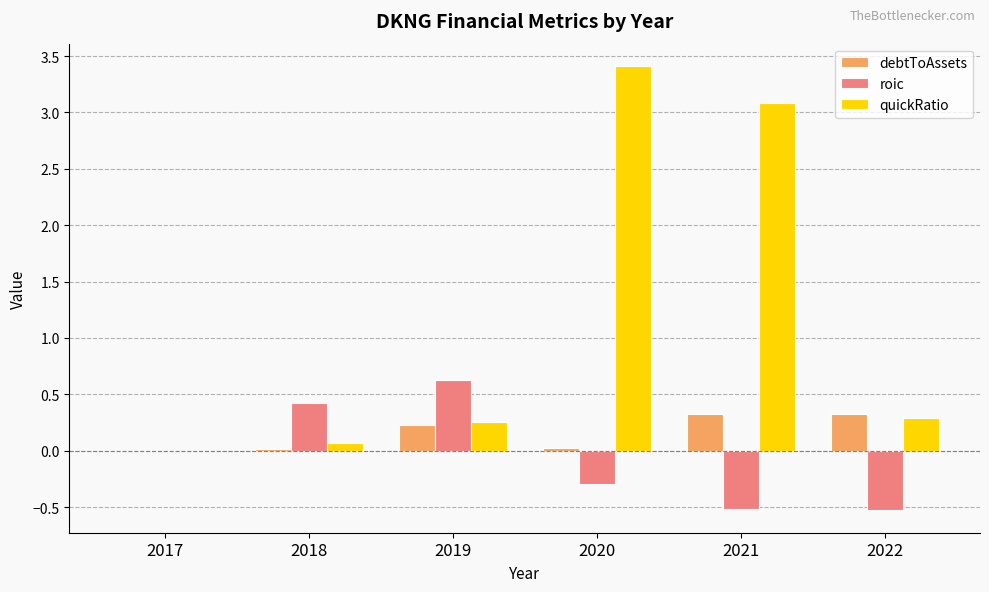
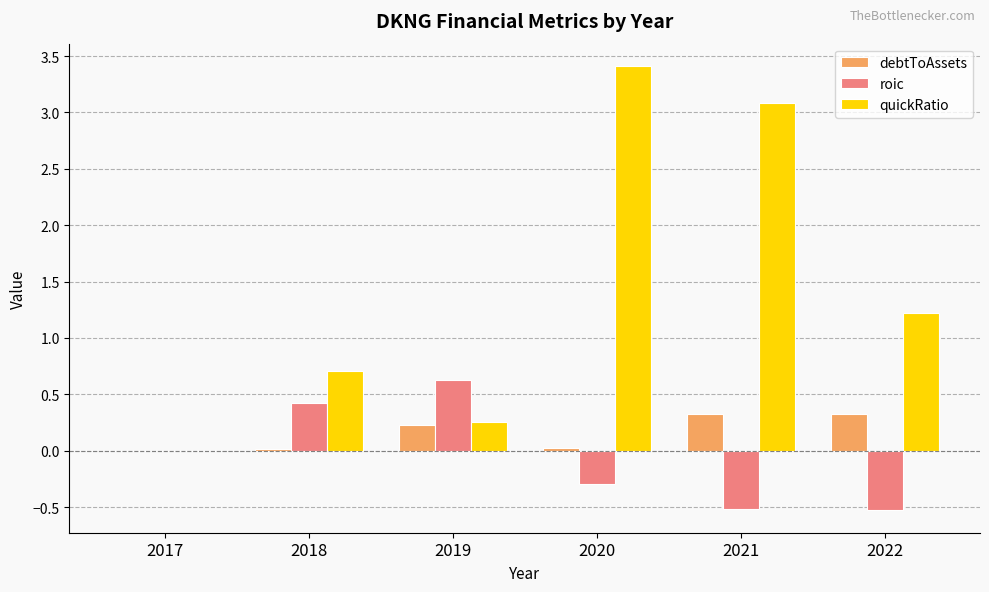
quickRatio, 2018: 0.07 -> 0.71
quickRatio, 2022: 0.29 -> 1.22
